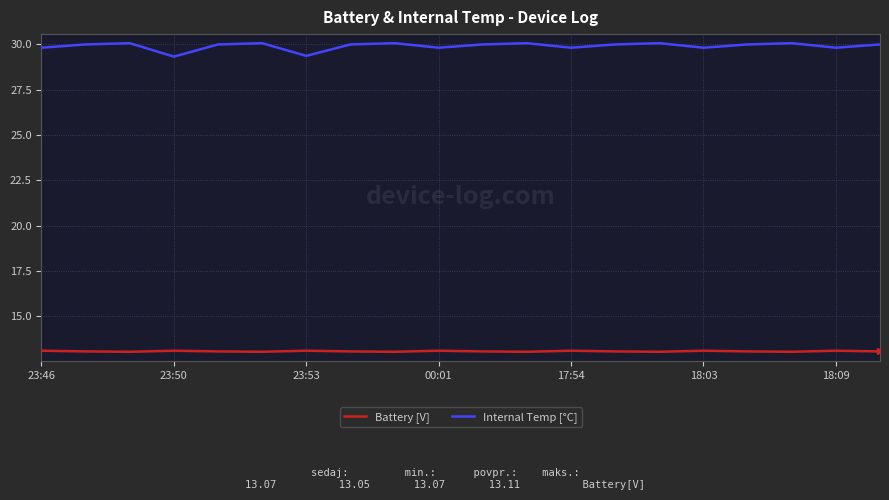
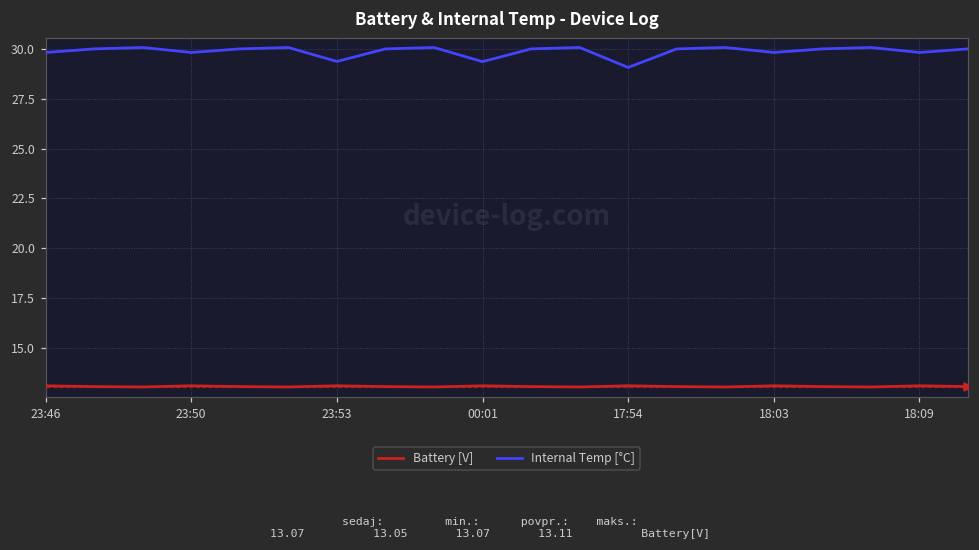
Internal Temp [°C], 23:50: 29.3 -> 29.8
Internal Temp [°C], 00:01: 29.8 -> 29.4
Internal Temp [°C], 17:54: 29.8 -> 29.1
